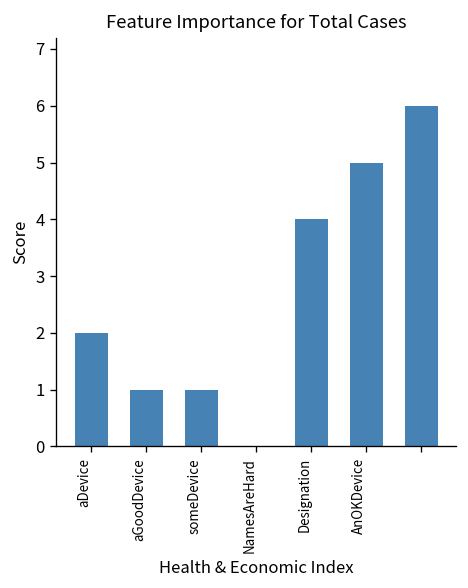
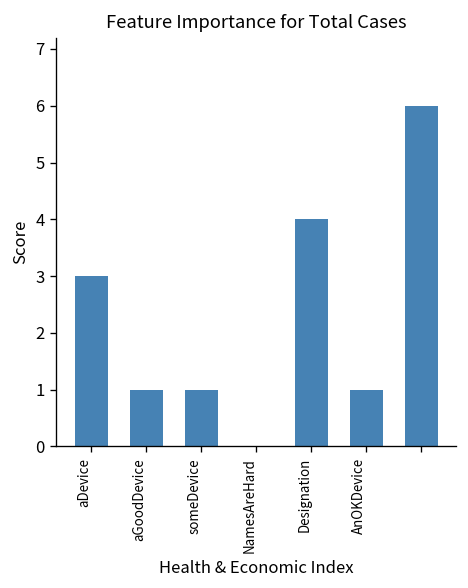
aDevice: 2 -> 3
AnOKDevice: 5 -> 1
